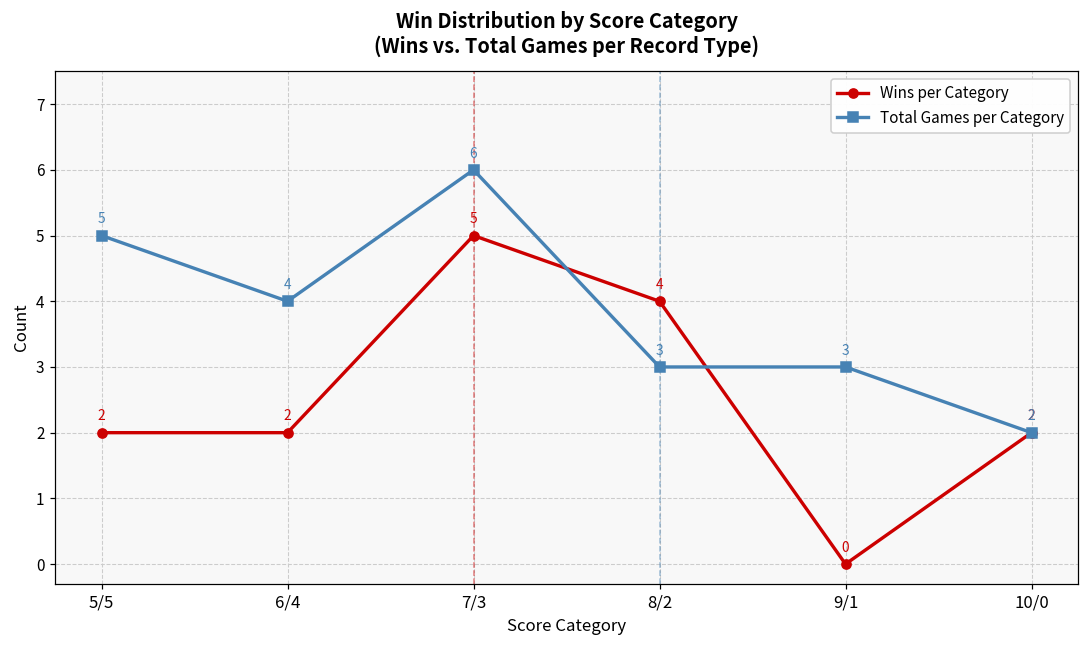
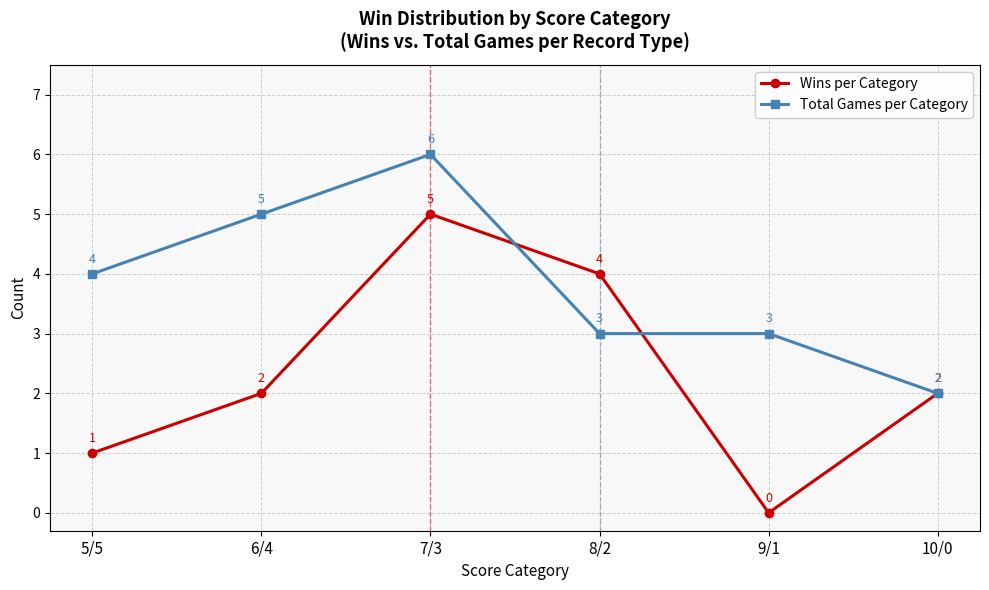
Wins per Category, 5/5: 2 -> 1
Total Games per Category, 5/5: 5 -> 4
Total Games per Category, 6/4: 4 -> 5
